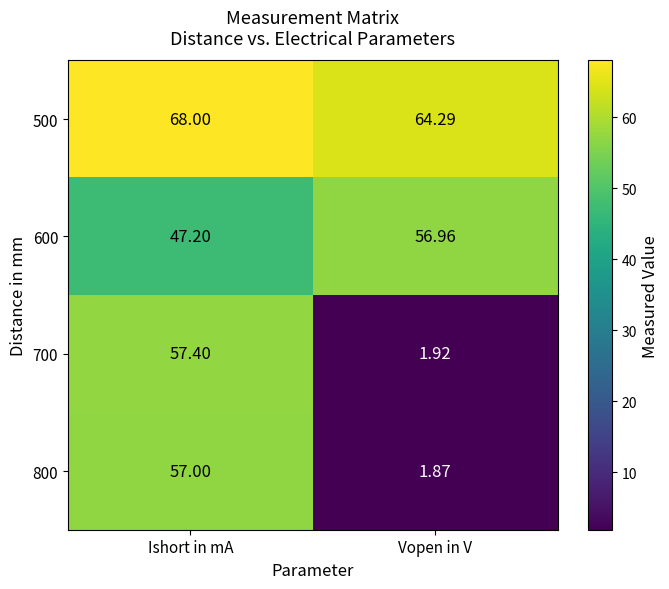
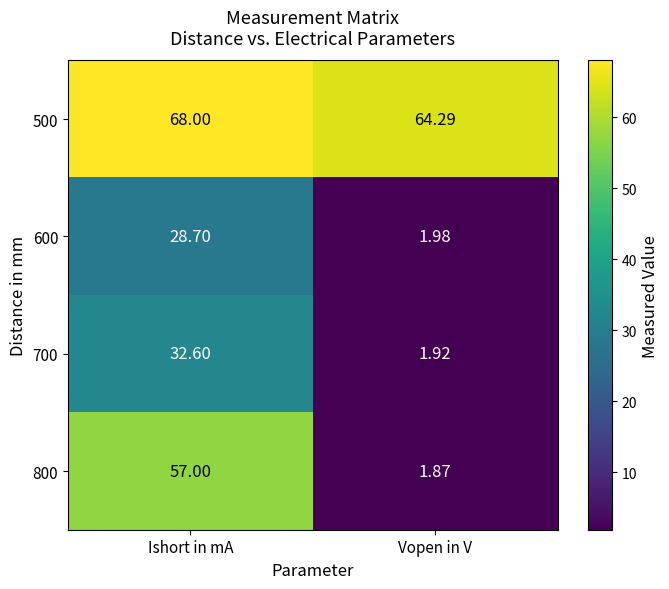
600, Ishort in mA: 47.20 -> 28.70
600, Vopen in V: 56.96 -> 1.98
700, Ishort in mA: 57.40 -> 32.60
